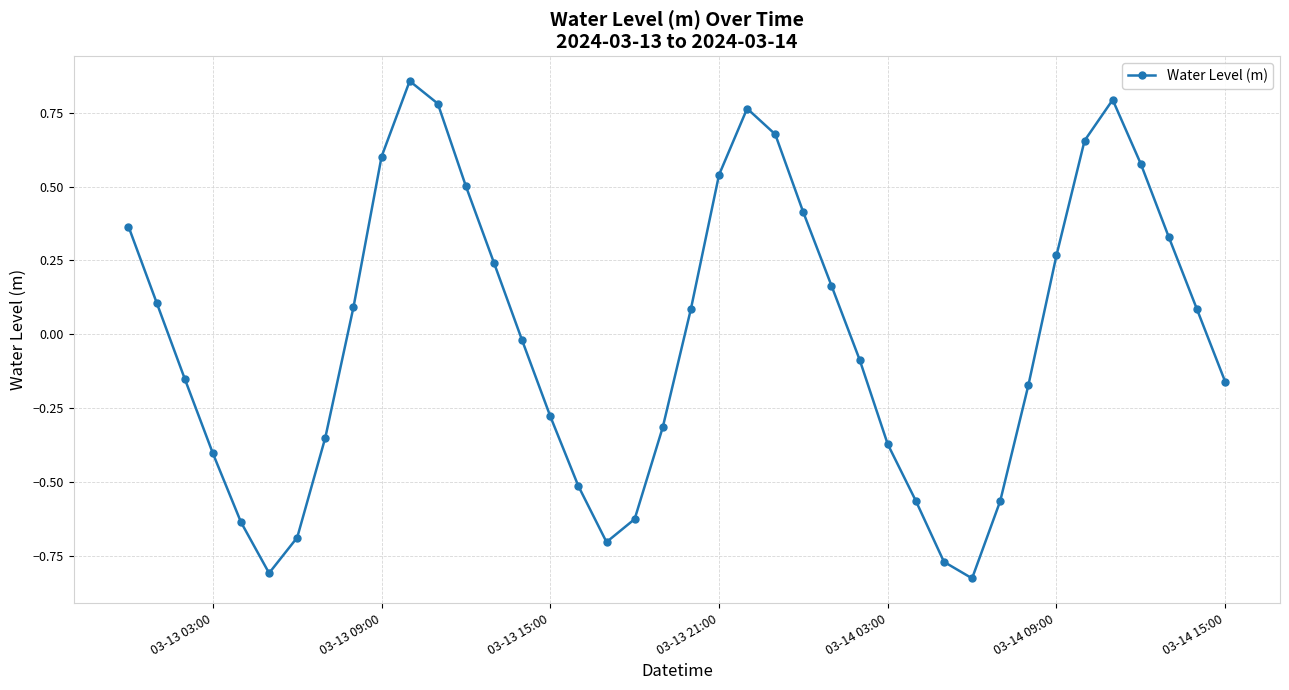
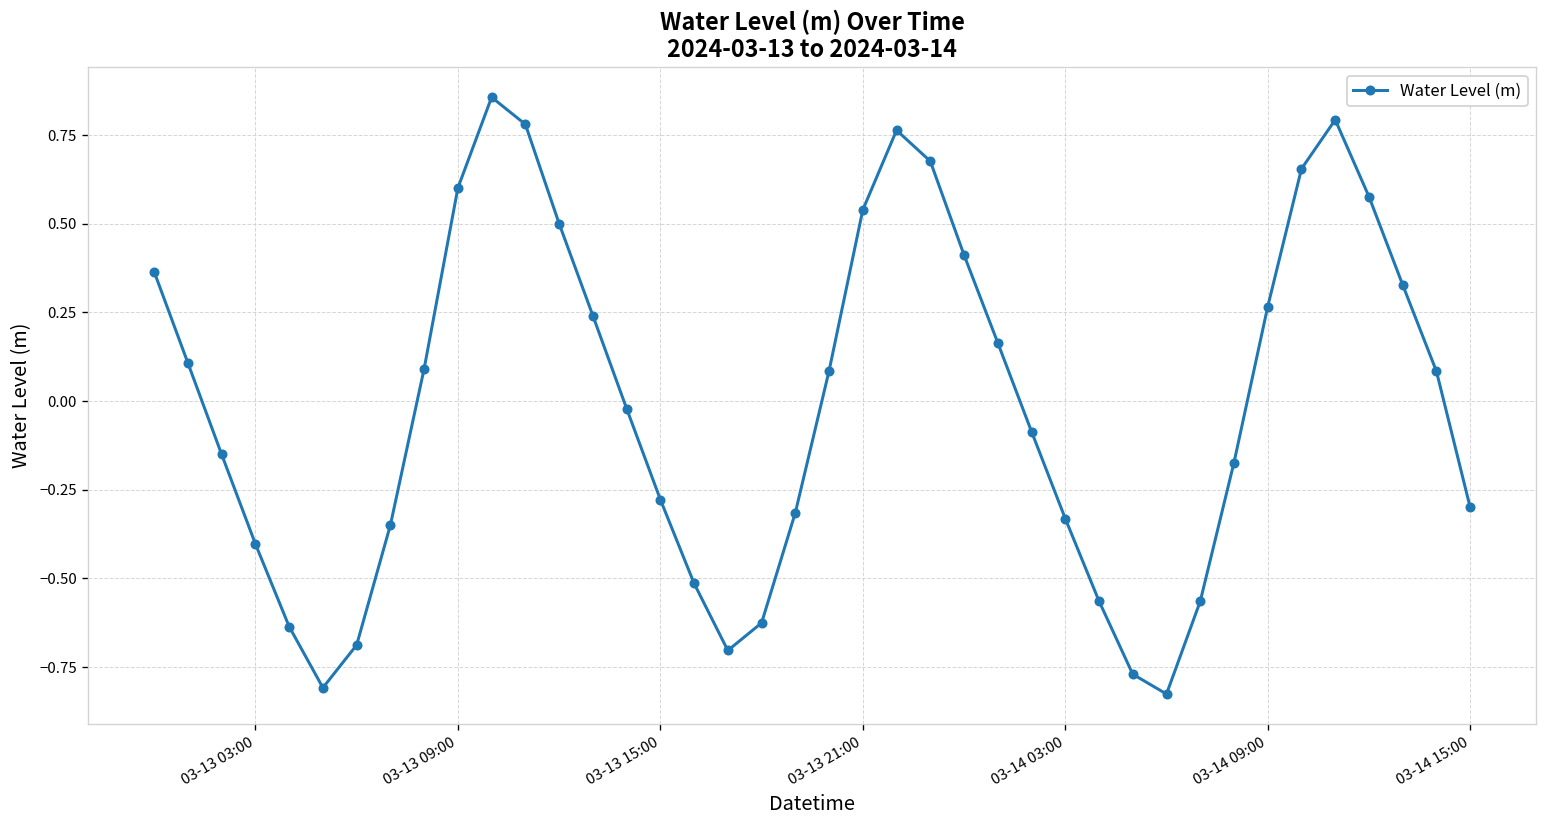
03-14 03:00: -0.37 -> -0.33
03-14 15:00: -0.16 -> -0.30
